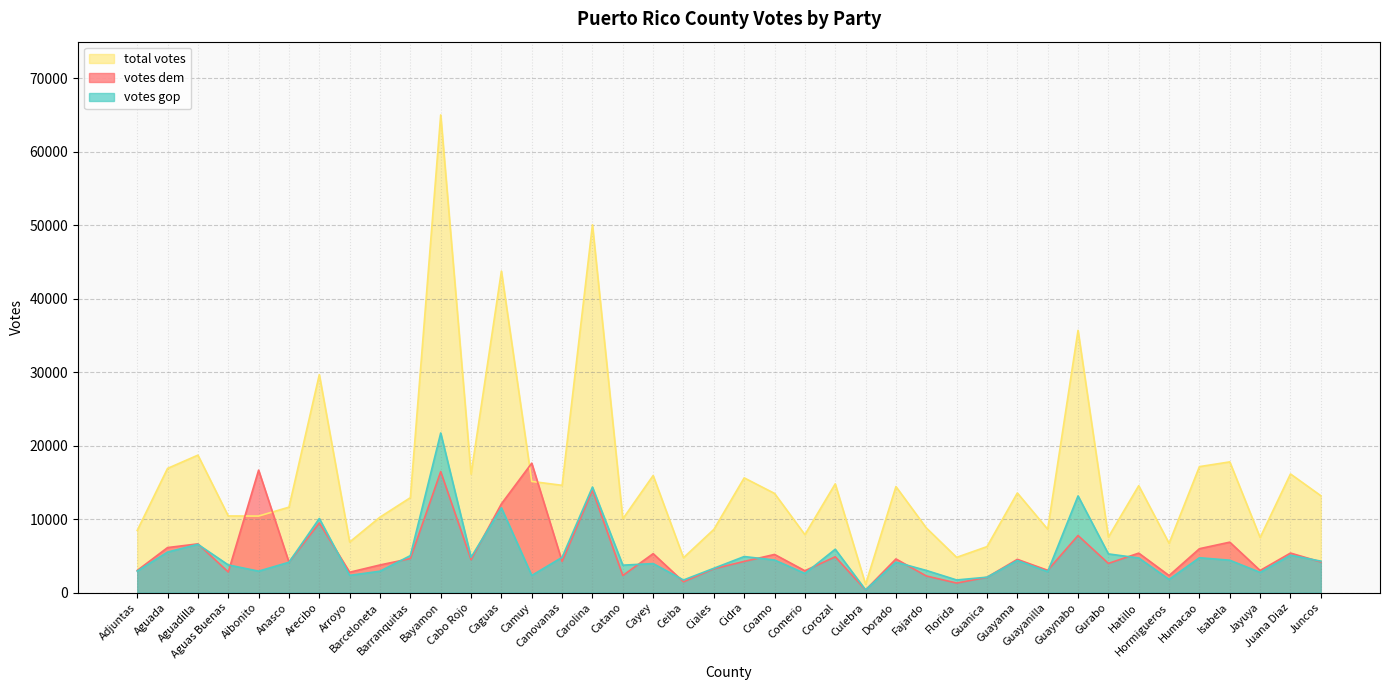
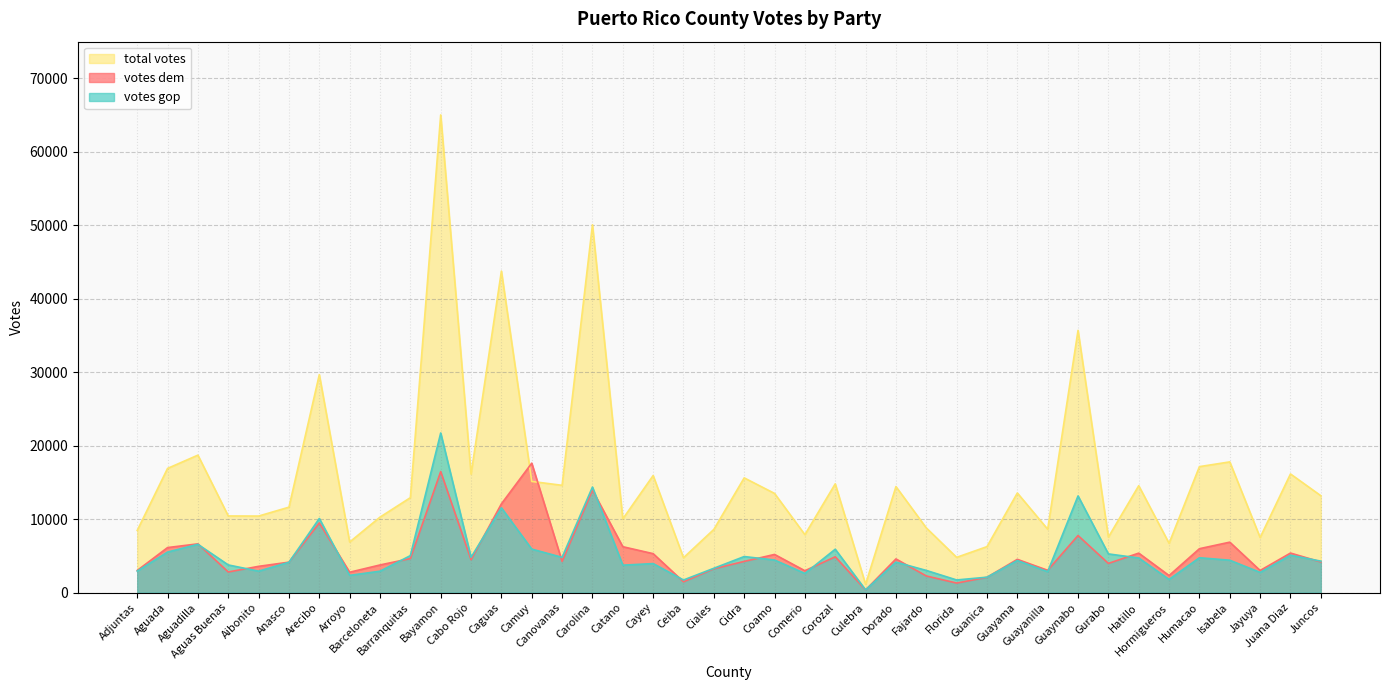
votes dem, Aibonito: 17000 -> 4000
votes gop, Camuy: 2000 -> 6000
votes dem, Catano: 2000 -> 6000
